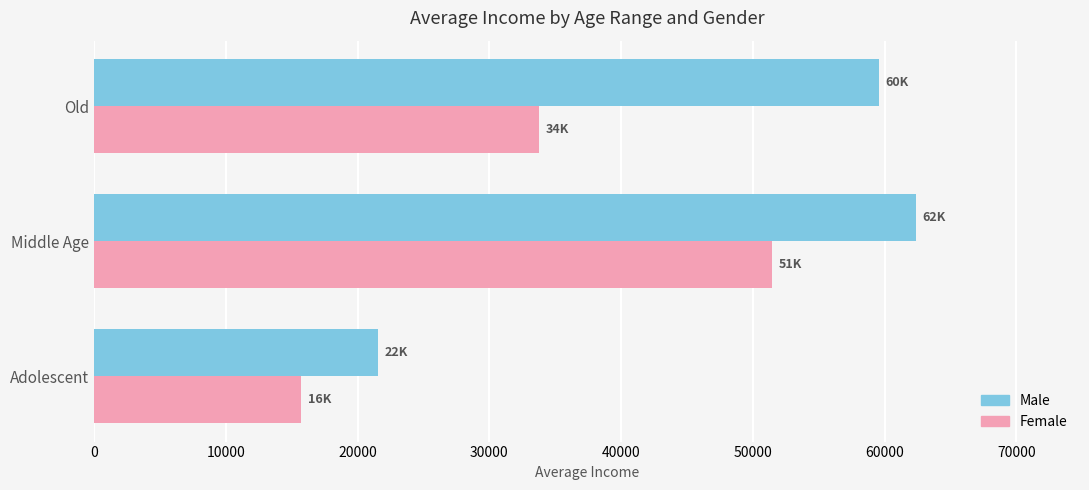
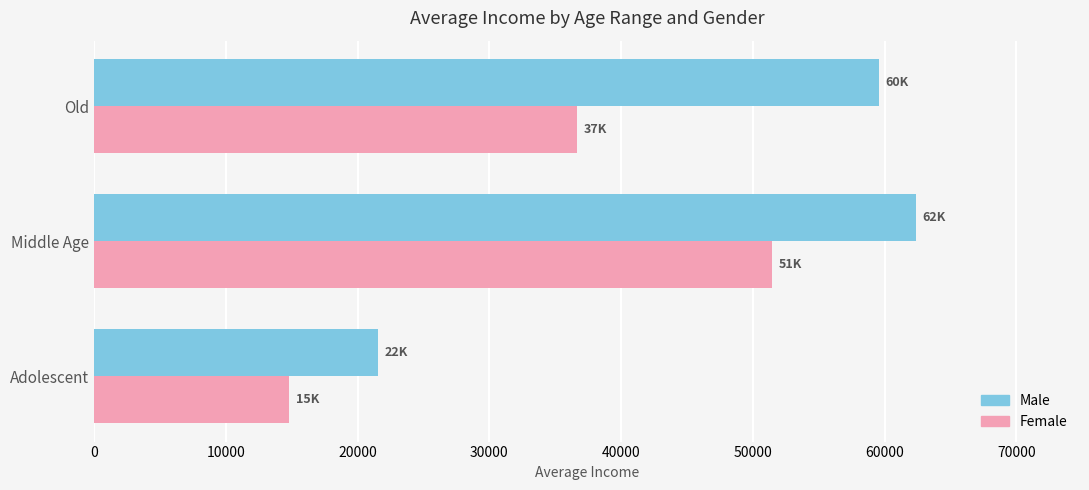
Female, Old: 34K -> 37K
Female, Adolescent: 16K -> 15K
